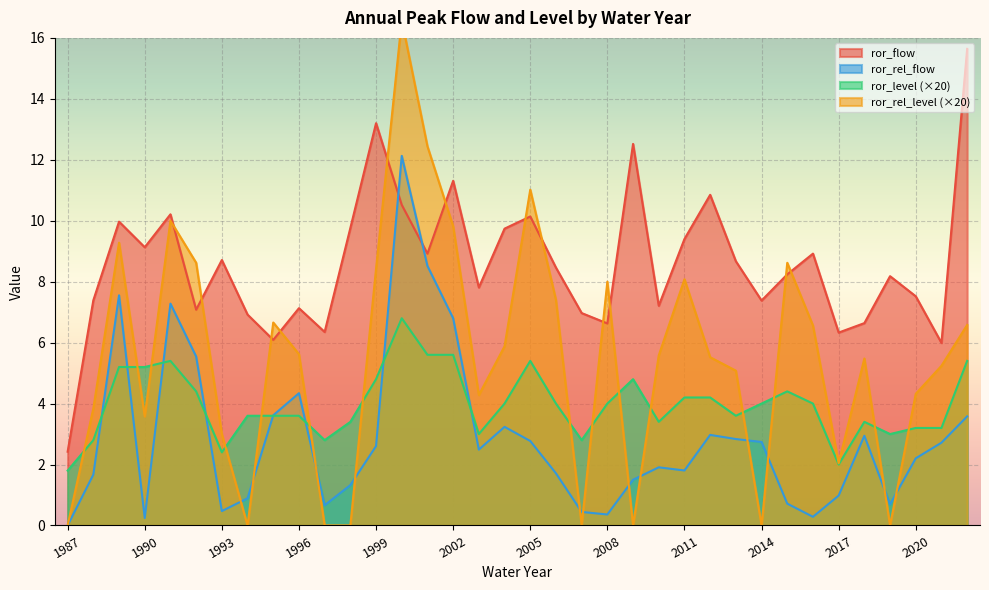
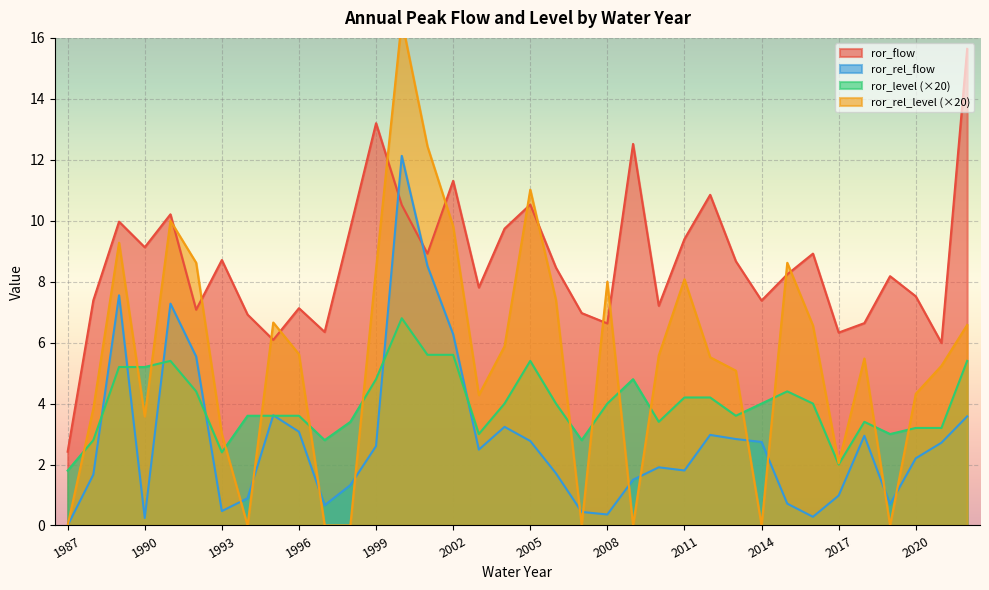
ror_rel_flow, 1996: 4.3 -> 3.1
ror_rel_flow, 2002: 6.8 -> 6.3
ror_flow, 2005: 10.1 -> 10.5
